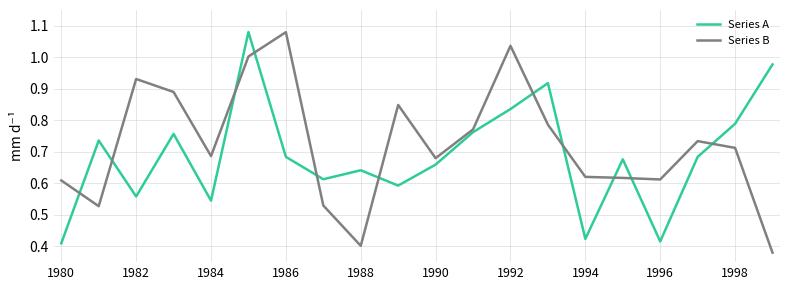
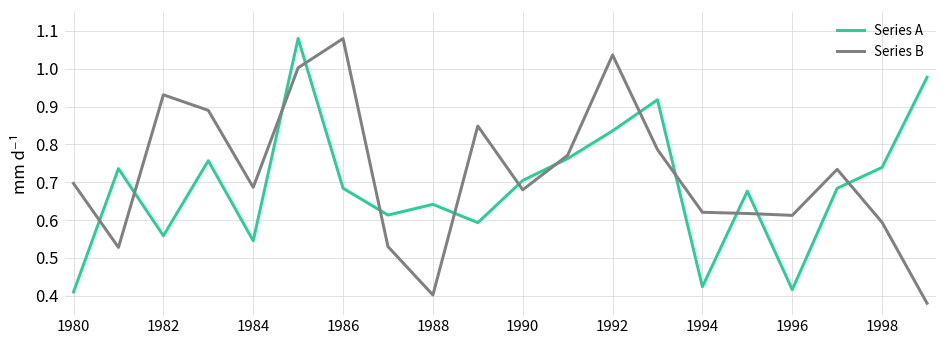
Series B, 1980: 0.61 -> 0.70
Series A, 1990: 0.66 -> 0.70
Series A, 1998: 0.79 -> 0.74
Series B, 1998: 0.71 -> 0.59
